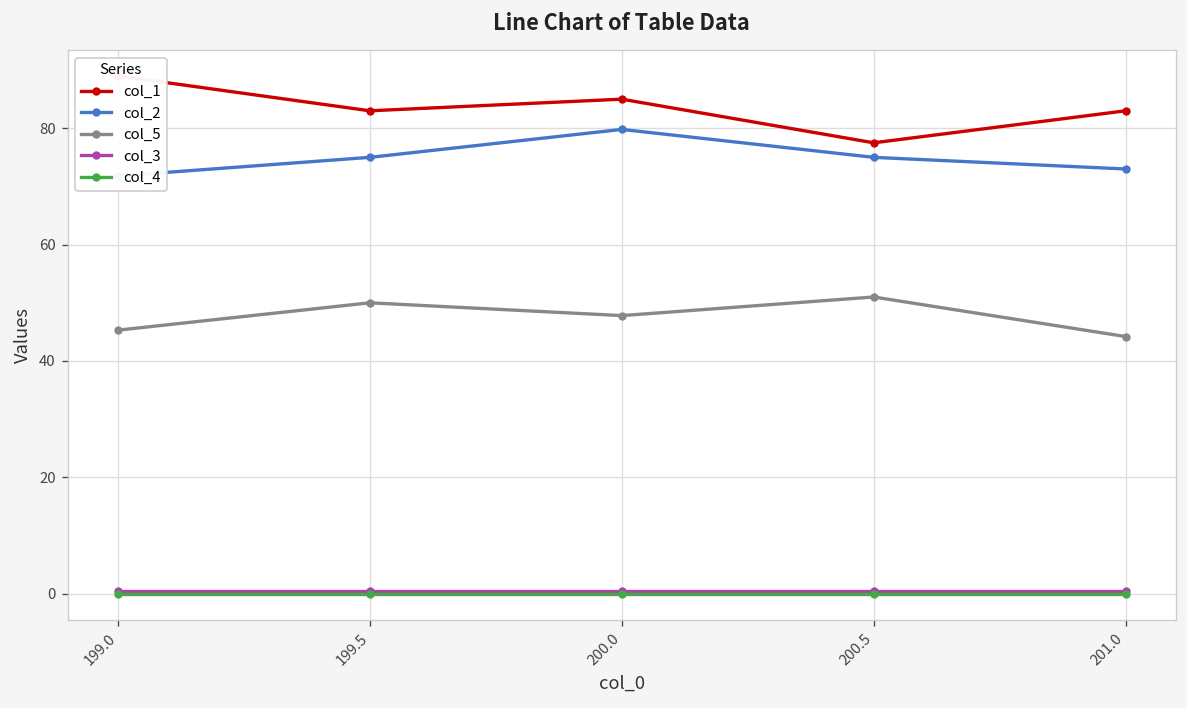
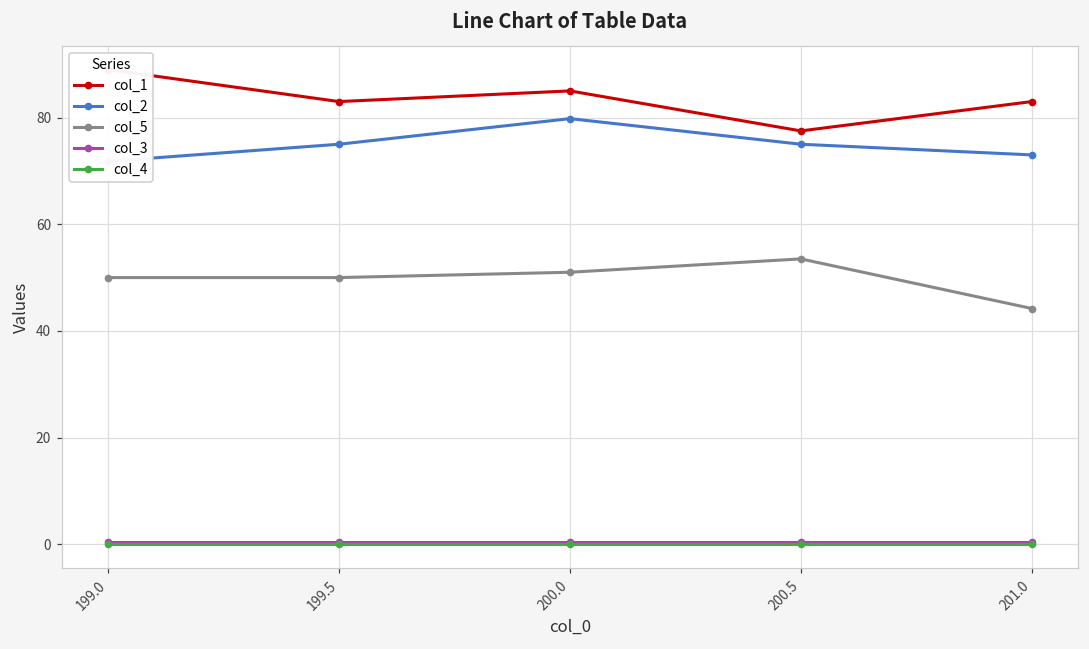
col_5, 199.0: 45 -> 50
col_5, 200.0: 48 -> 51
col_5, 200.5: 51 -> 54
